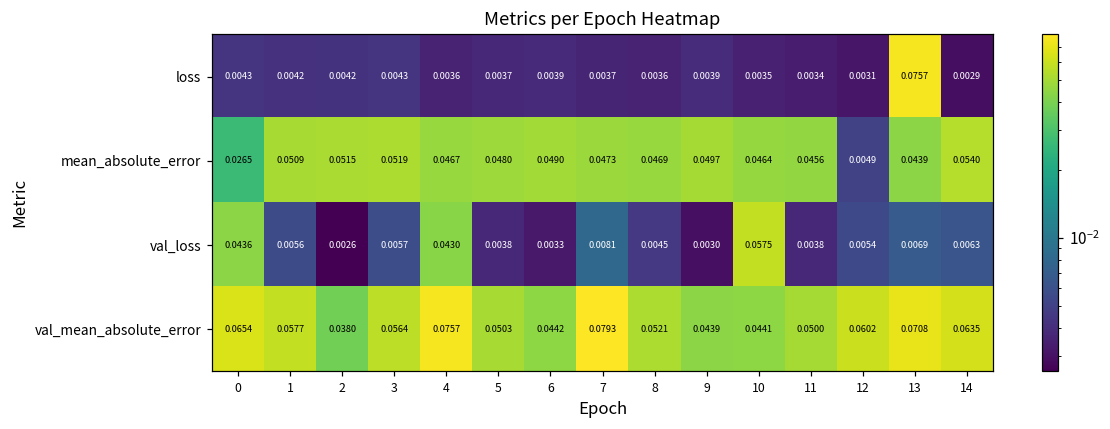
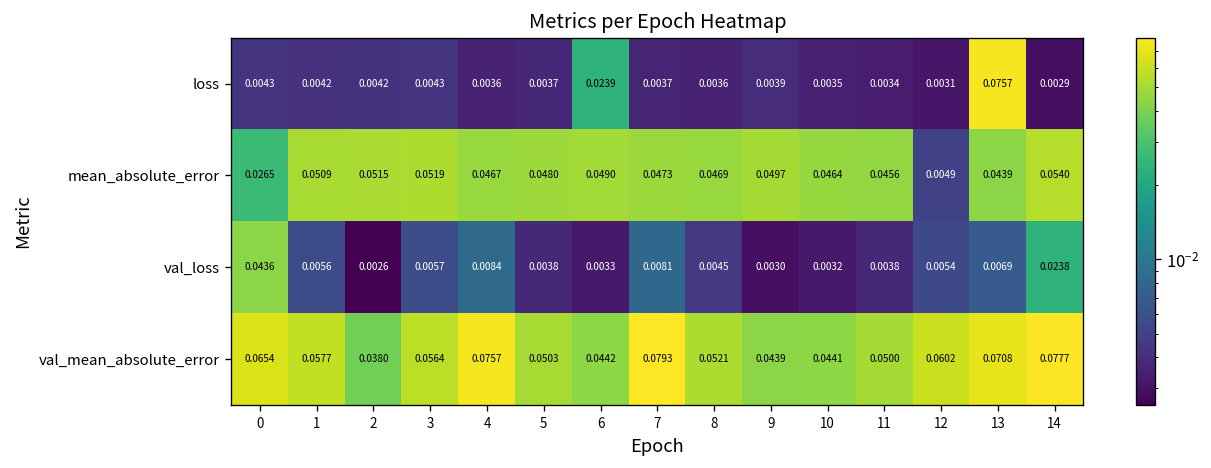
loss, 6: 0.0039 -> 0.0239
val_loss, 4: 0.0430 -> 0.0084
val_loss, 10: 0.0575 -> 0.0032
val_loss, 14: 0.0063 -> 0.0238
val_mean_absolute_error, 14: 0.0635 -> 0.0777
